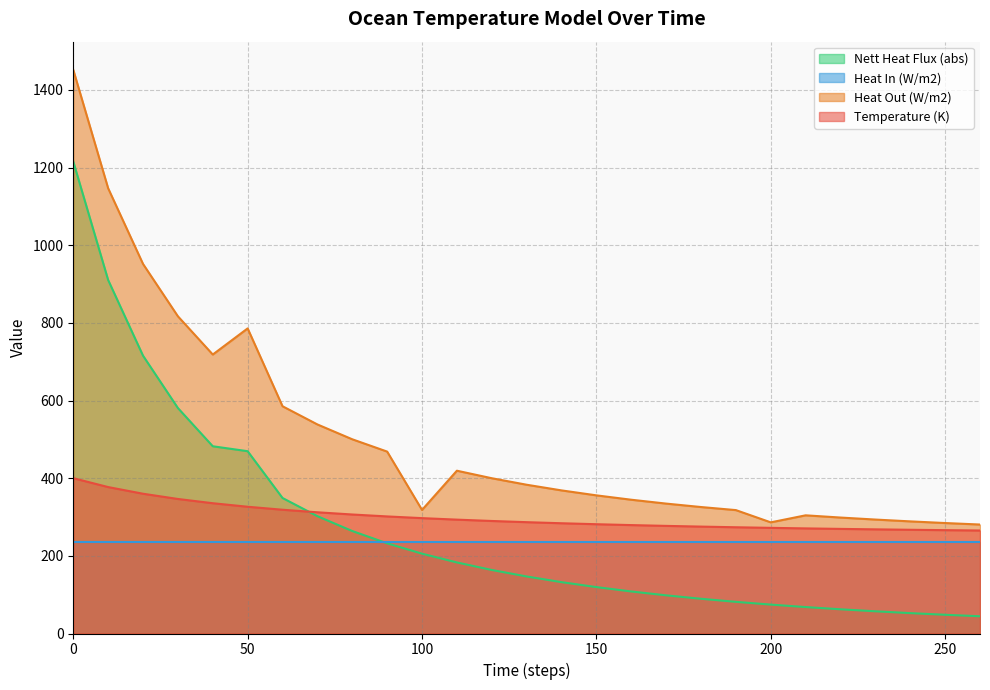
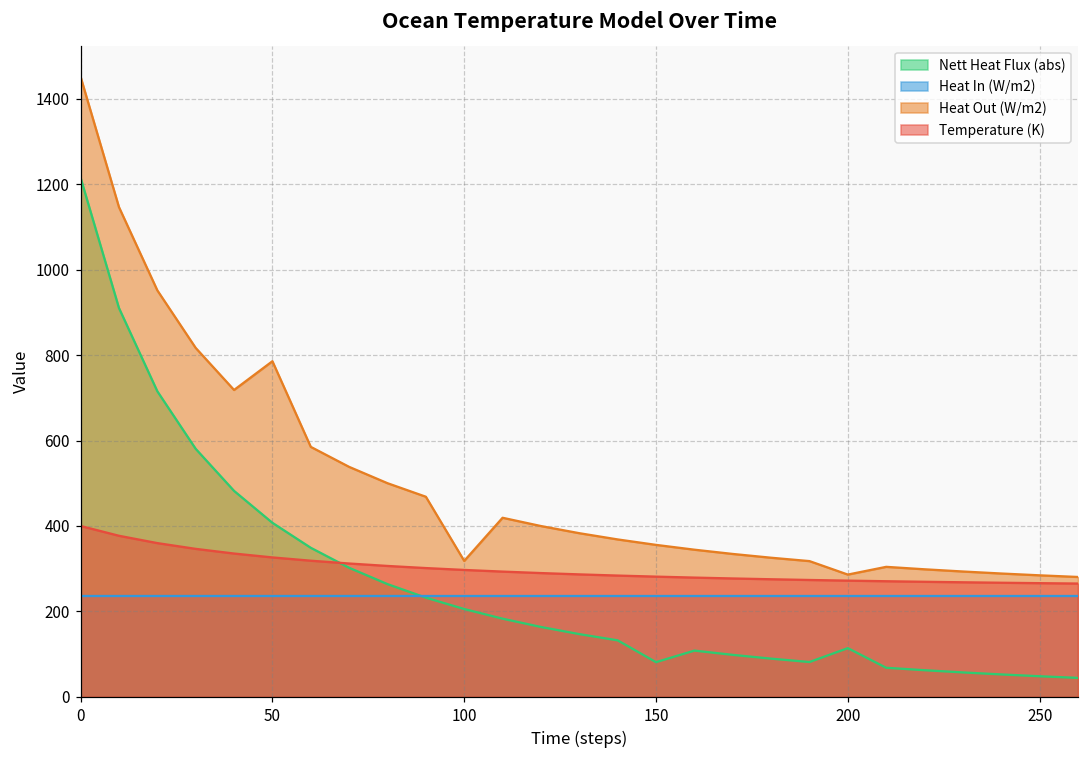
Nett Heat Flux (abs), 50: 470 -> 410
Nett Heat Flux (abs), 150: 120 -> 80
Nett Heat Flux (abs), 200: 70 -> 110
